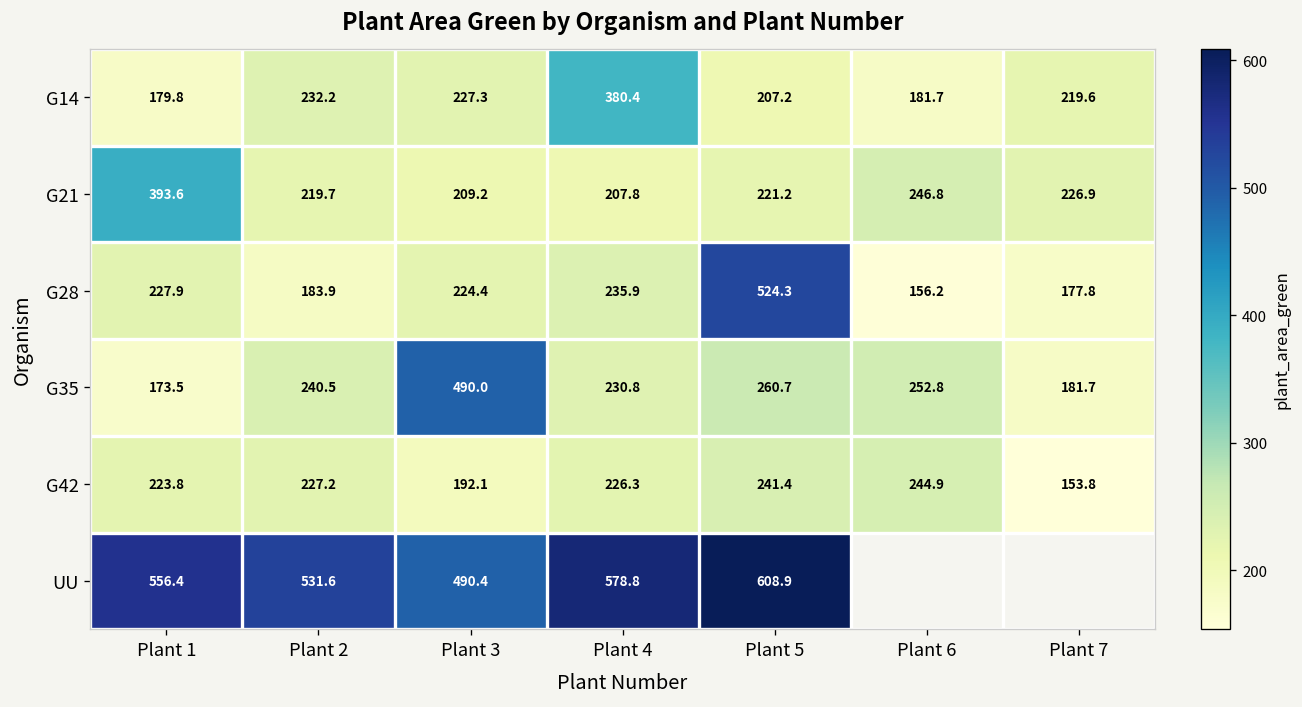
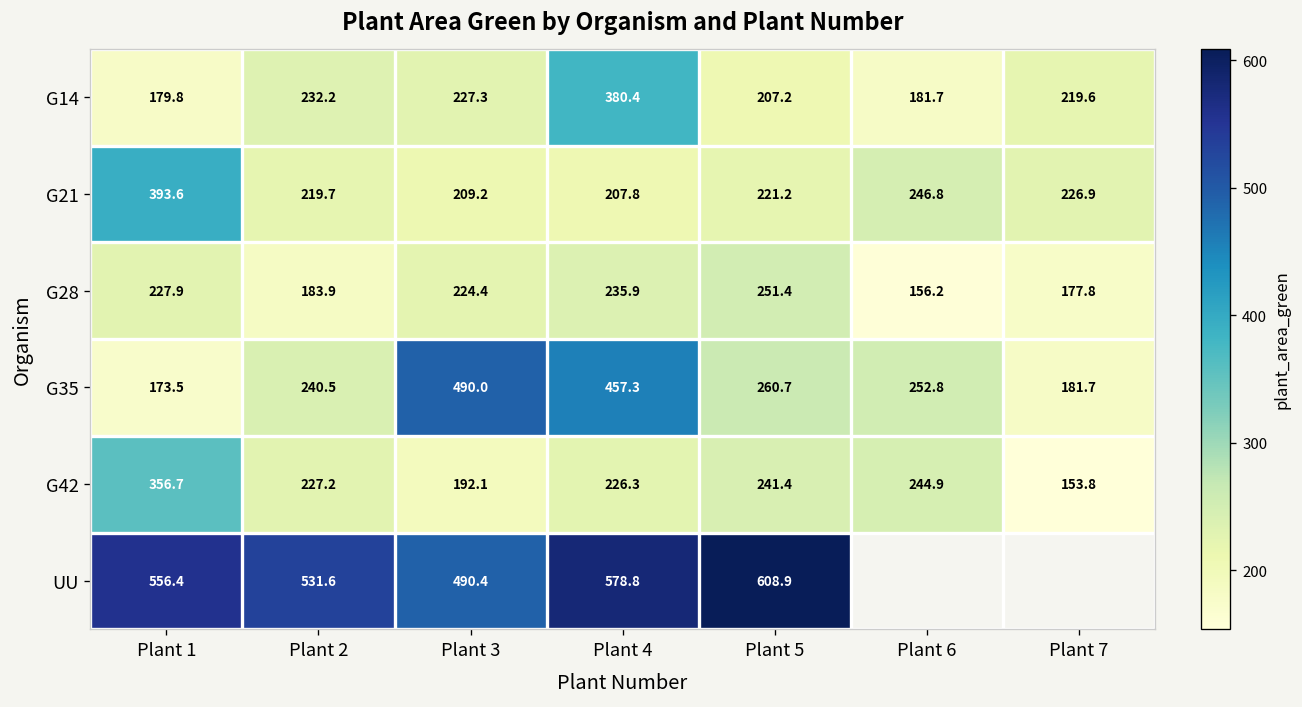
G28, Plant 5: 524.3 -> 251.4
G35, Plant 4: 230.8 -> 457.3
G42, Plant 1: 223.8 -> 356.7
